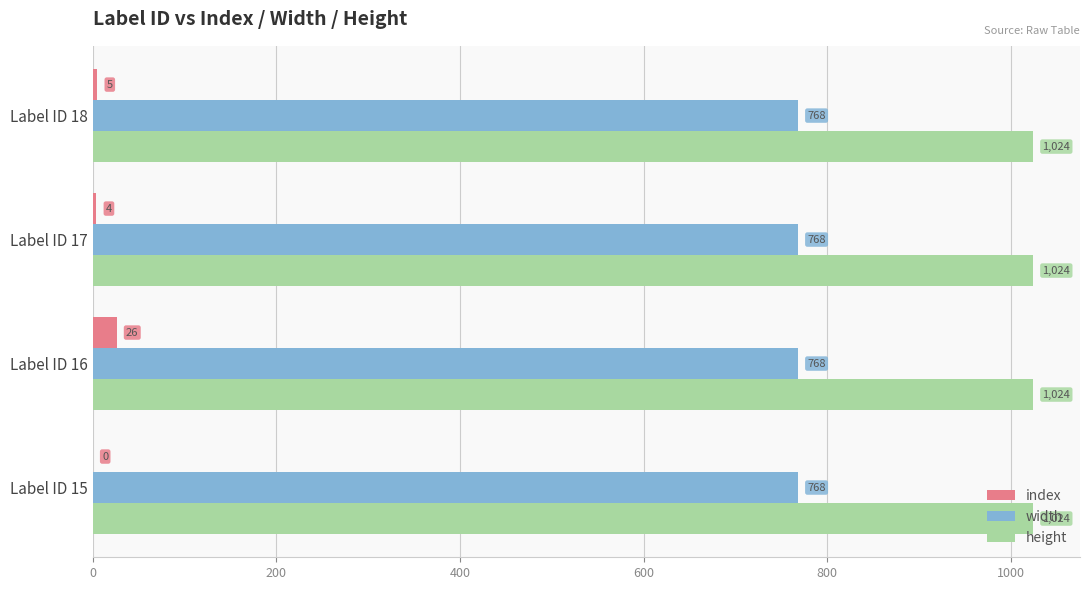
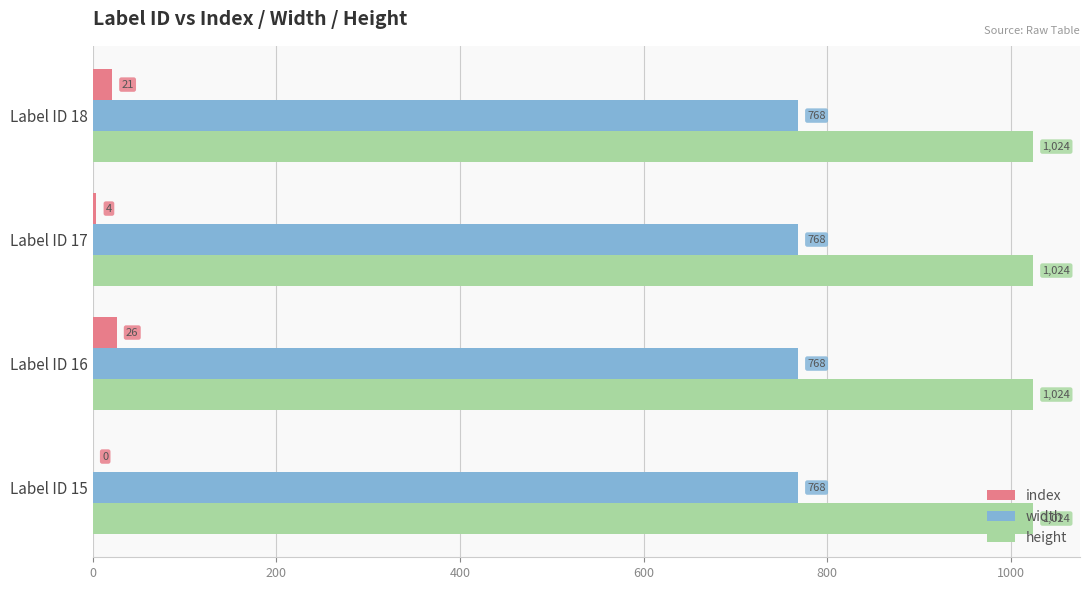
index, Label ID 18: 5 -> 21
